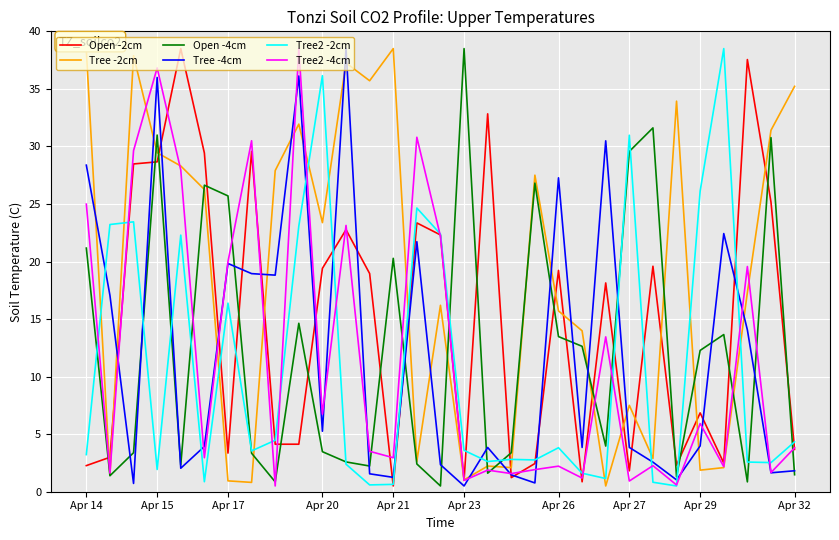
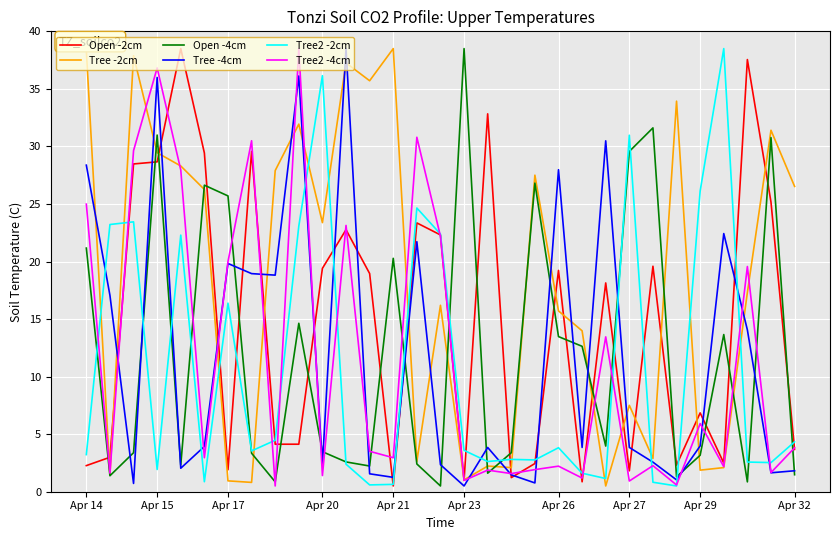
Open -2cm, Apr 17: 3.4 -> 1.9
Tree -4cm, Apr 20: 5.3 -> 2.3
Tree2 -4cm, Apr 20: 6.7 -> 1.4
Tree -4cm, Apr 26: 27.3 -> 28.0
Open -4cm, Apr 29: 12.3 -> 3.2
Tree -2cm, Apr 32: 35.2 -> 26.5
